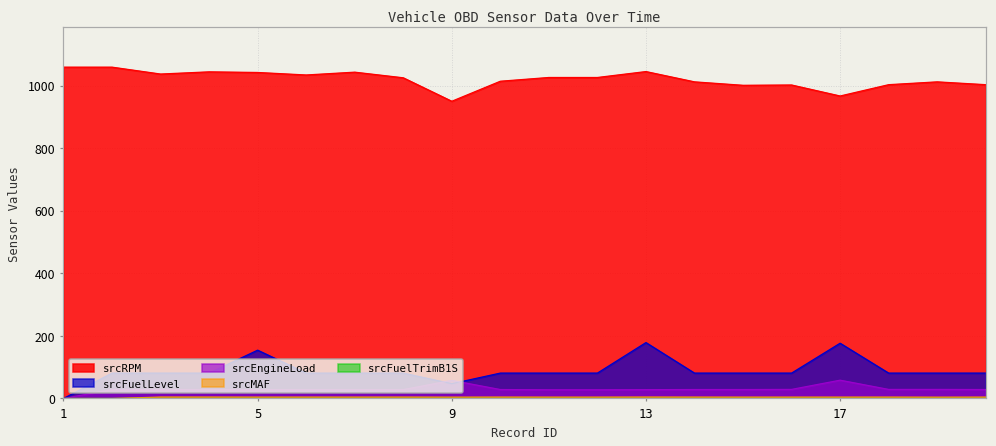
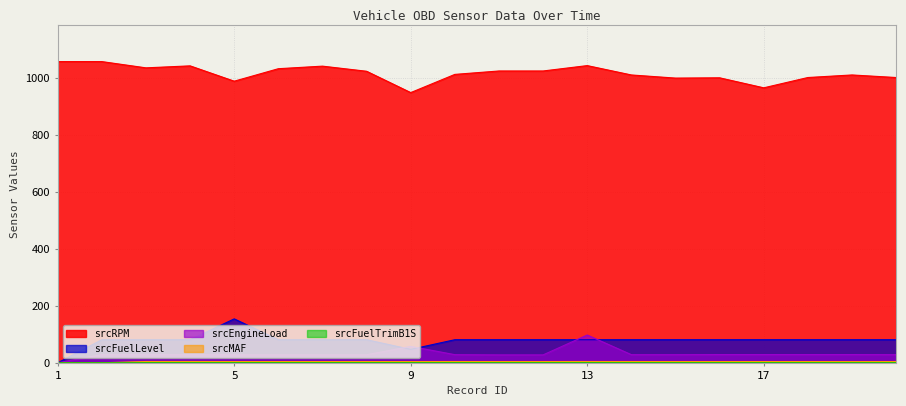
srcRPM, 5: 1040 -> 990
srcFuelLevel, 13: 180 -> 80
srcEngineLoad, 13: 30 -> 100
srcFuelLevel, 17: 180 -> 80
srcEngineLoad, 17: 60 -> 30
